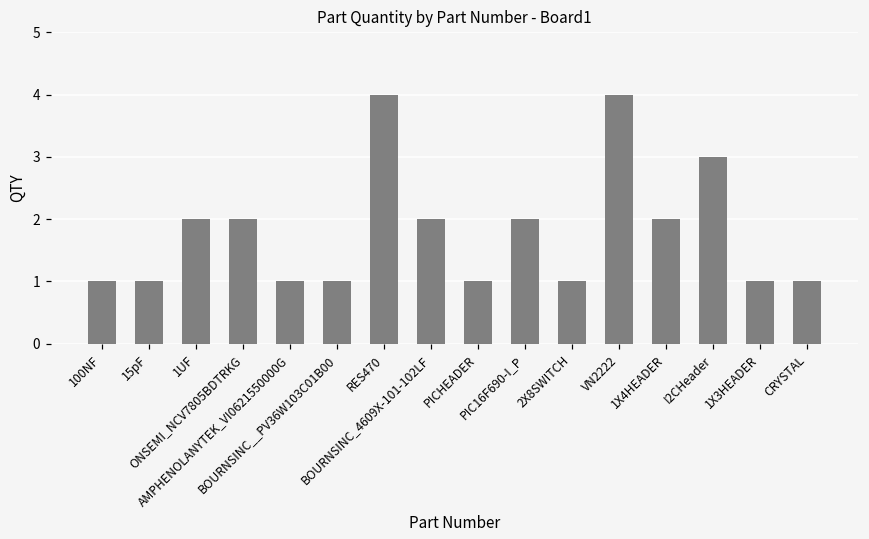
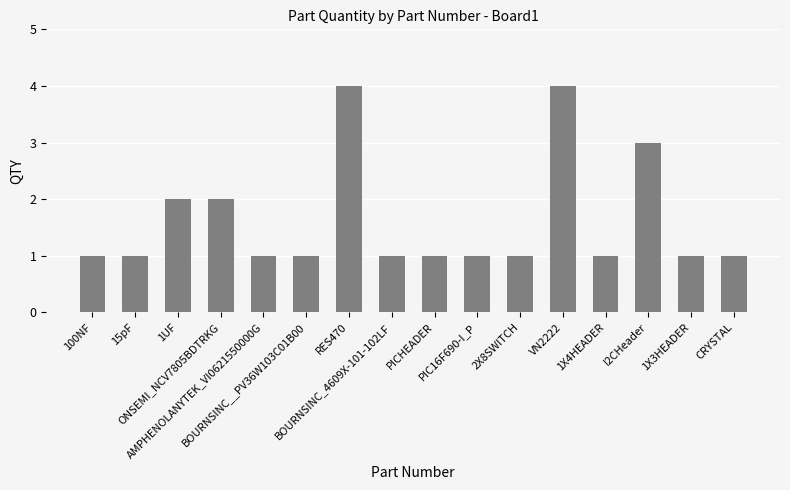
BOURNSINC_4609X-101-102LF: 2 -> 1
PIC16F690-I_P: 2 -> 1
1X4HEADER: 2 -> 1
